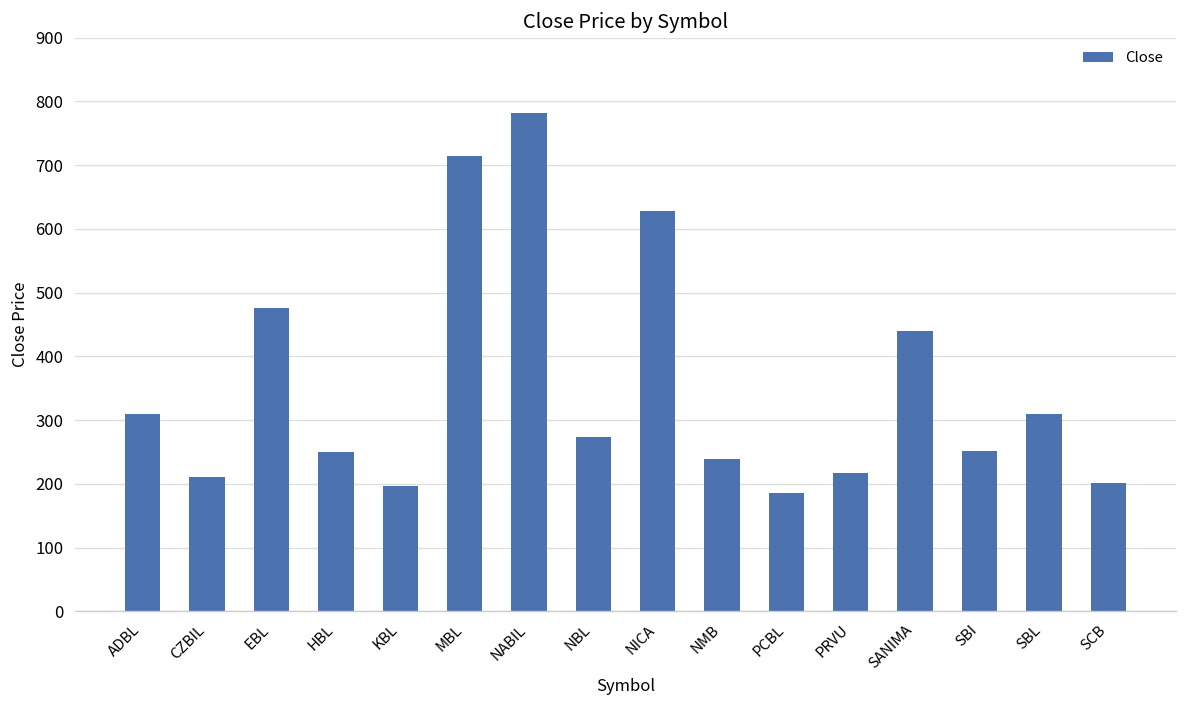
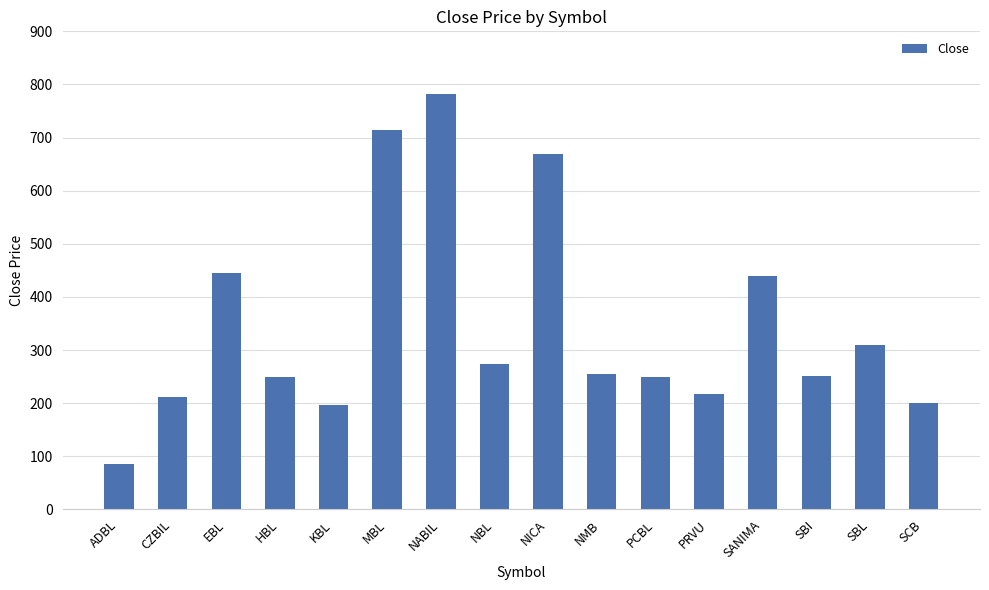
ADBL: 310 -> 90
EBL: 480 -> 450
NICA: 630 -> 670
NMB: 240 -> 260
PCBL: 190 -> 250
